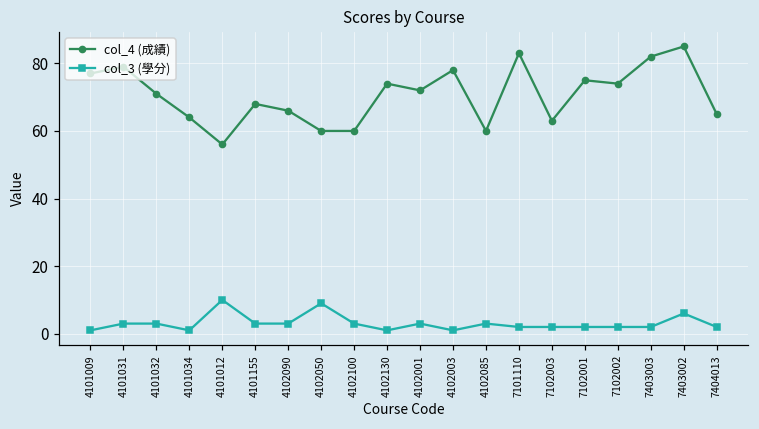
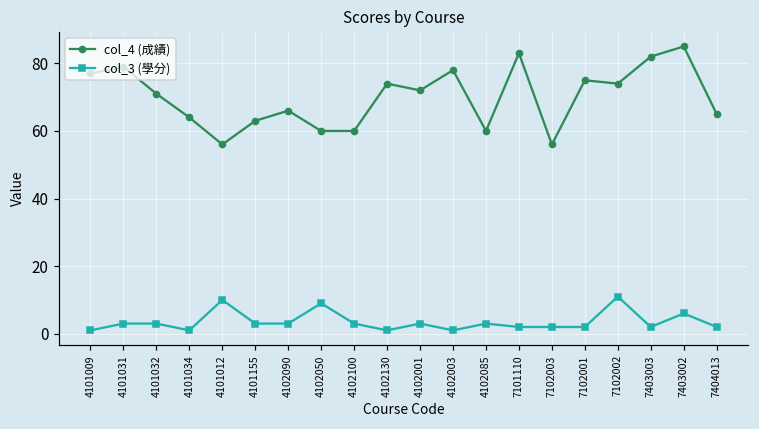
col_4 (成績), 4101155: 68 -> 63
col_4 (成績), 7102003: 63 -> 56
col_3 (學分), 7102002: 2 -> 11
